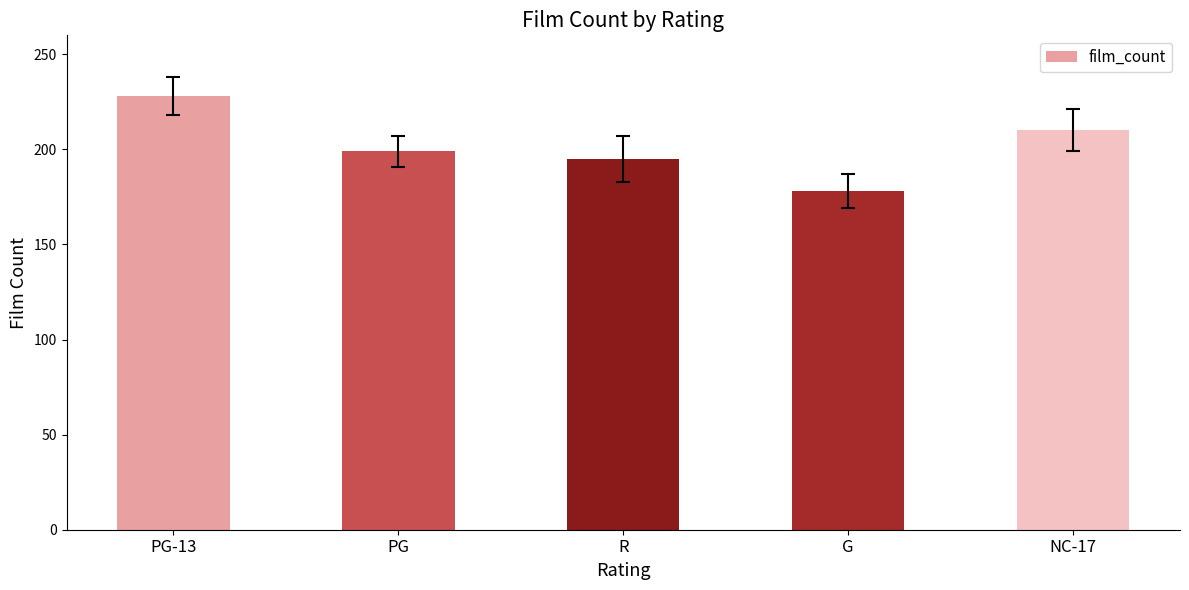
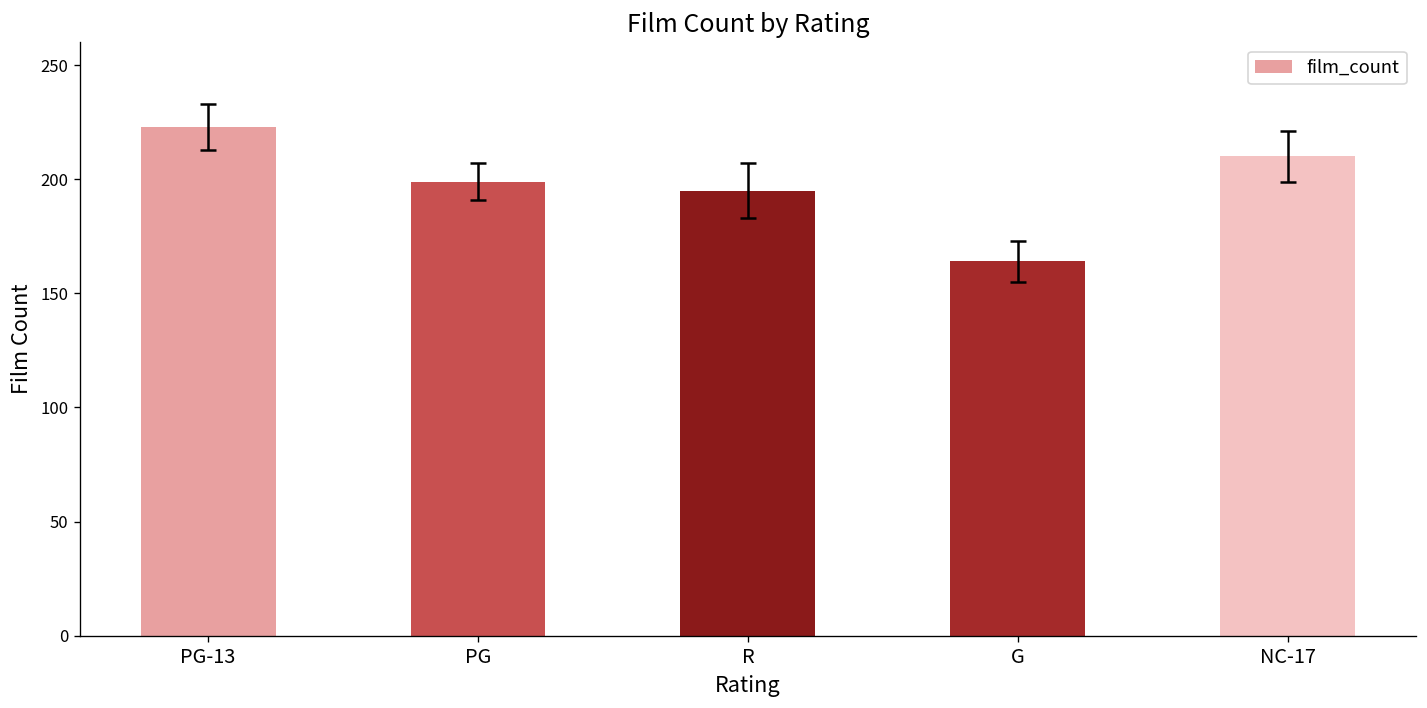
film_count, PG-13: 228 -> 223
film_count, G: 178 -> 164
